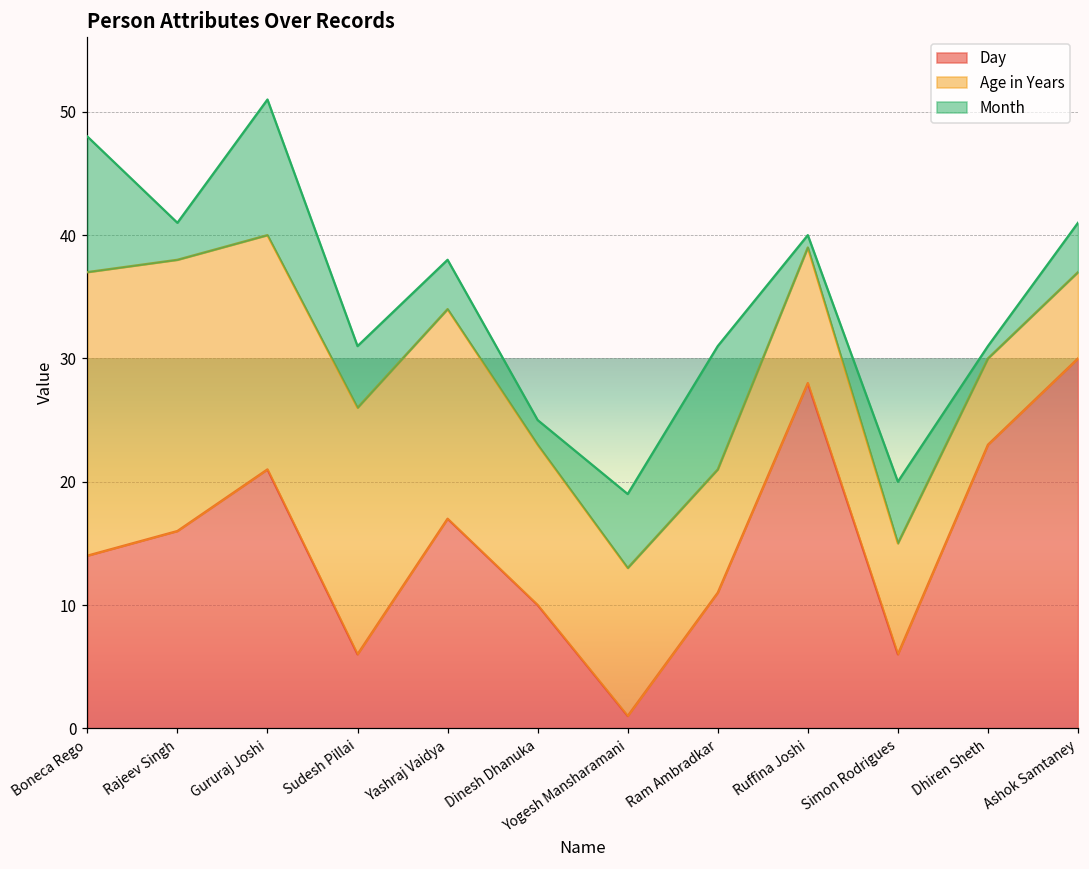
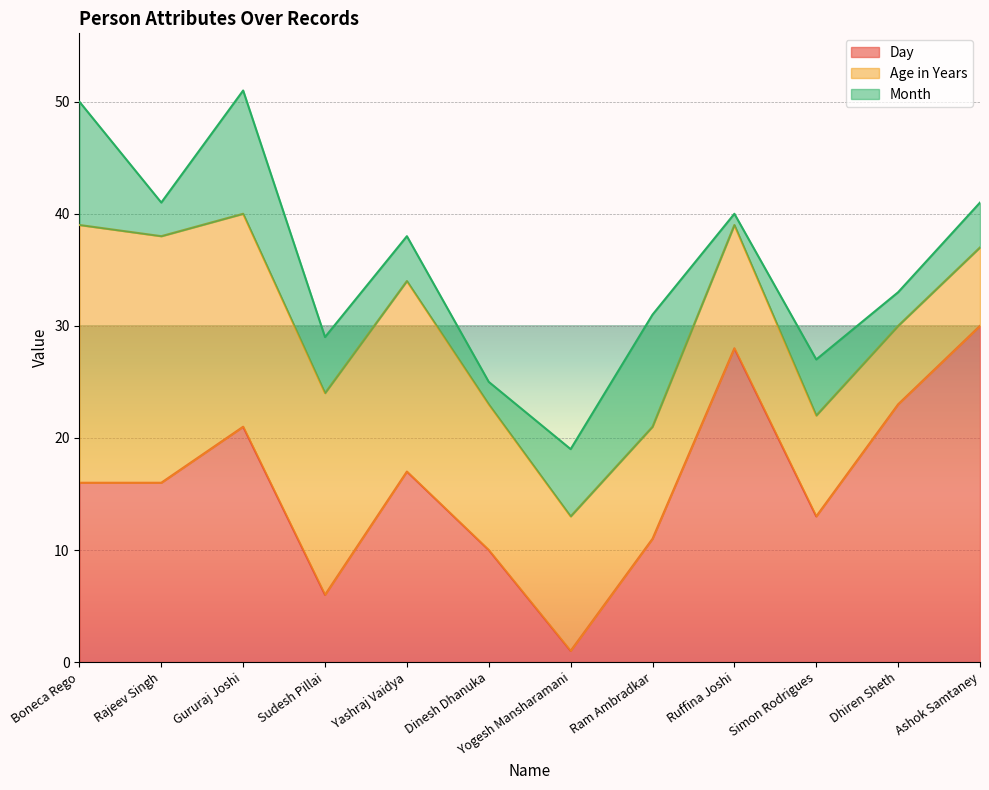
Day, Boneca Rego: 14 -> 16
Age in Years, Sudesh Pillai: 20 -> 18
Day, Simon Rodrigues: 6 -> 13
Month, Dhiren Sheth: 1 -> 3
